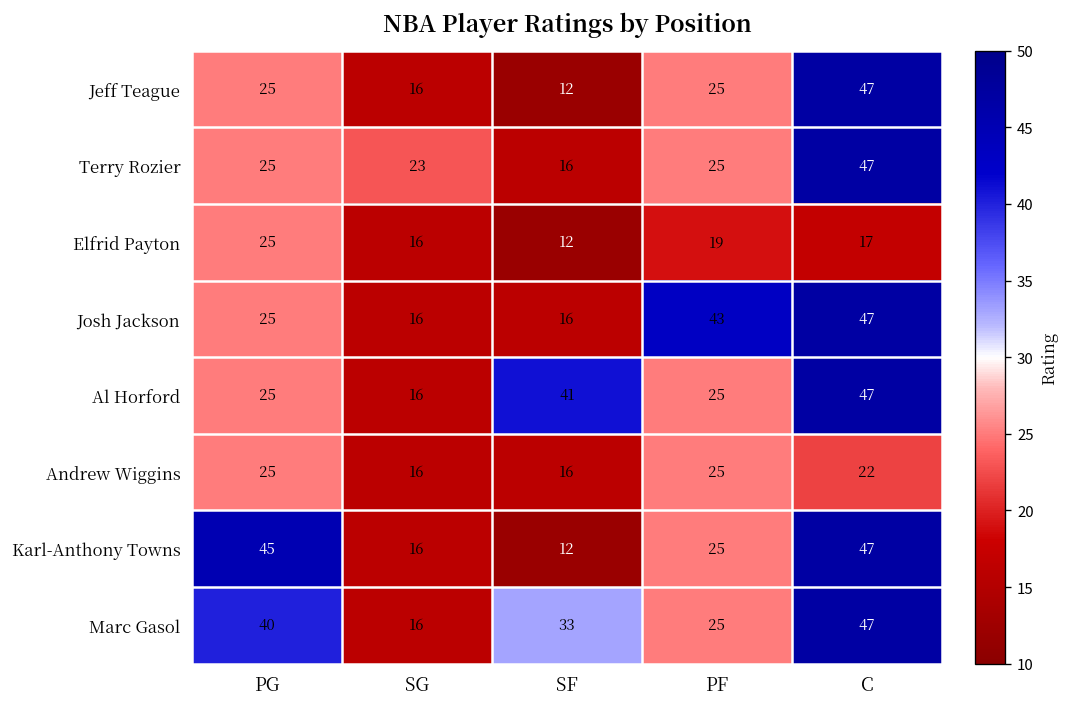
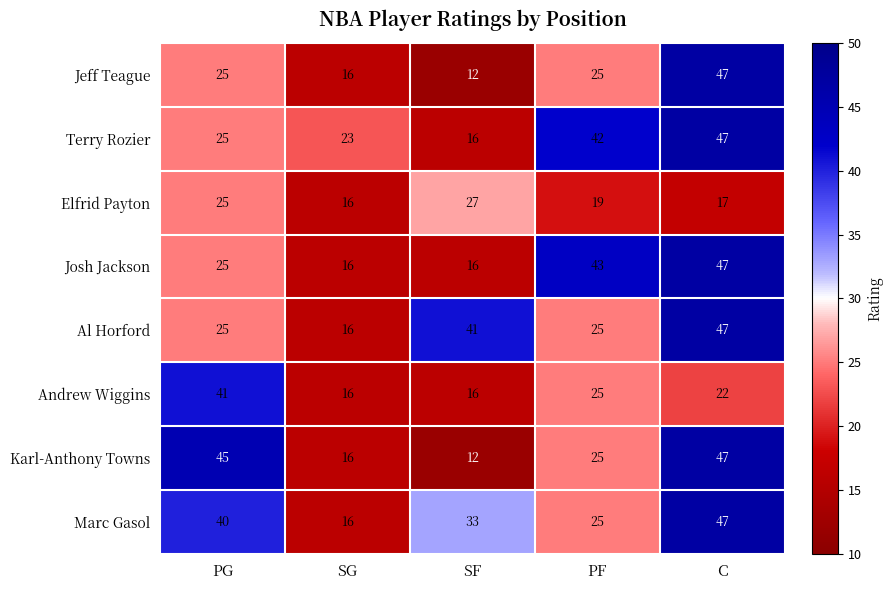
Terry Rozier, PF: 25 -> 42
Elfrid Payton, SF: 12 -> 27
Andrew Wiggins, PG: 25 -> 41
